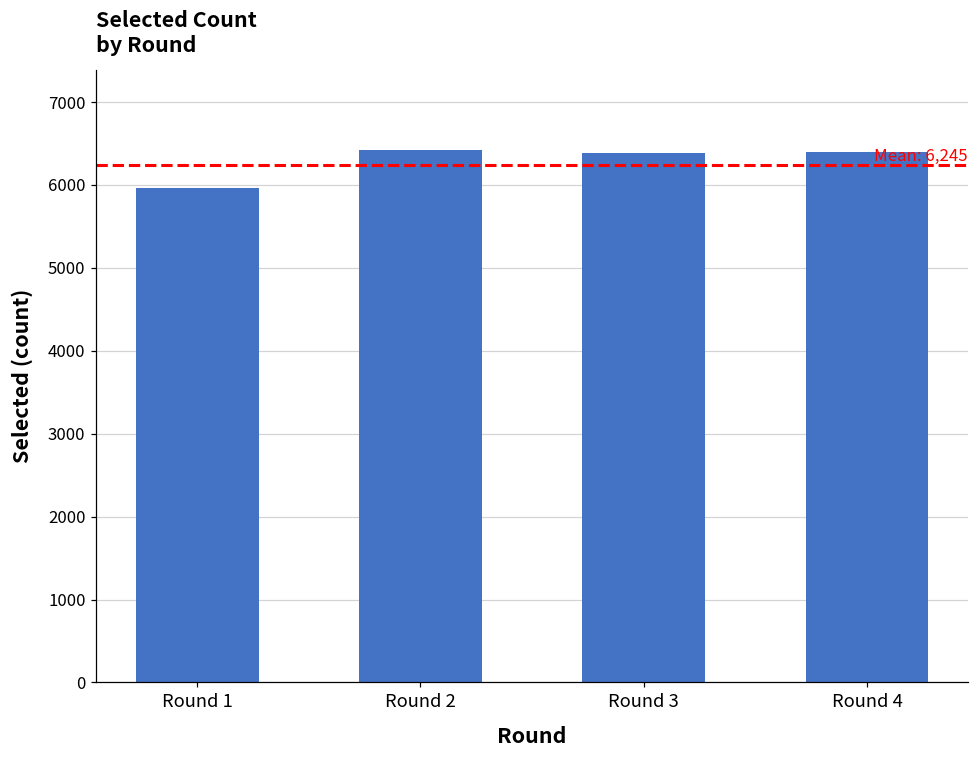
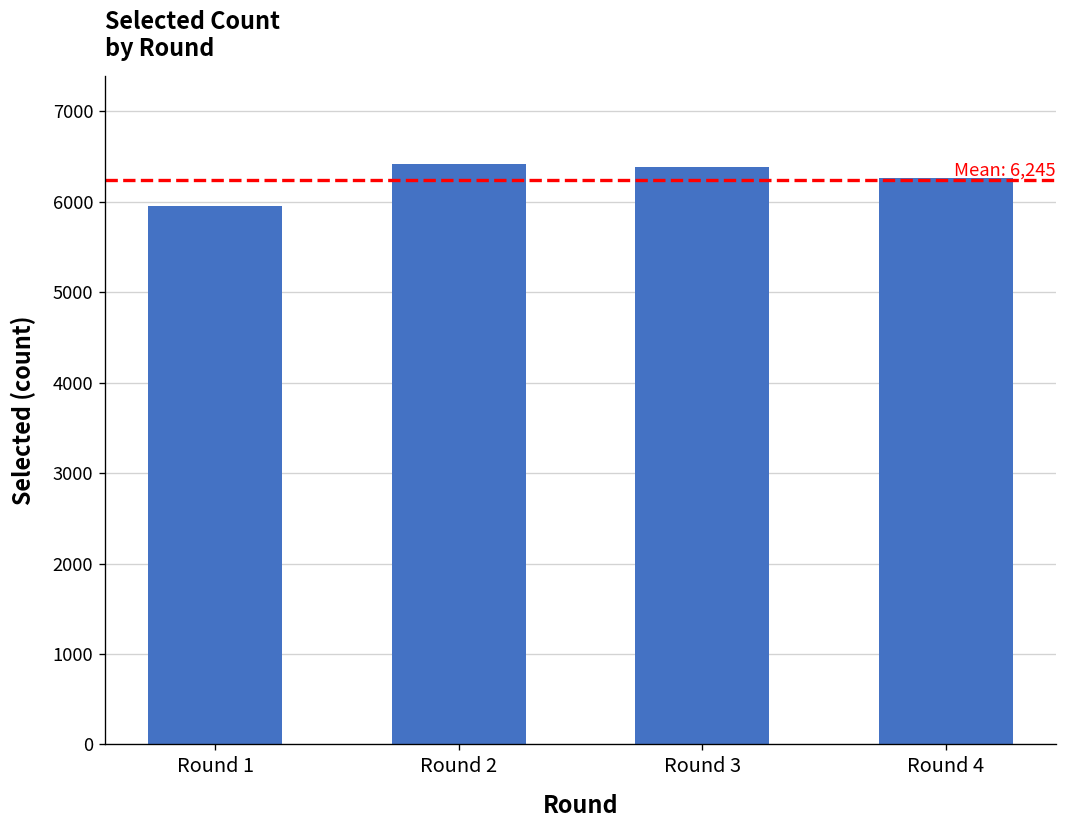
Round 4: 6400 -> 6300
